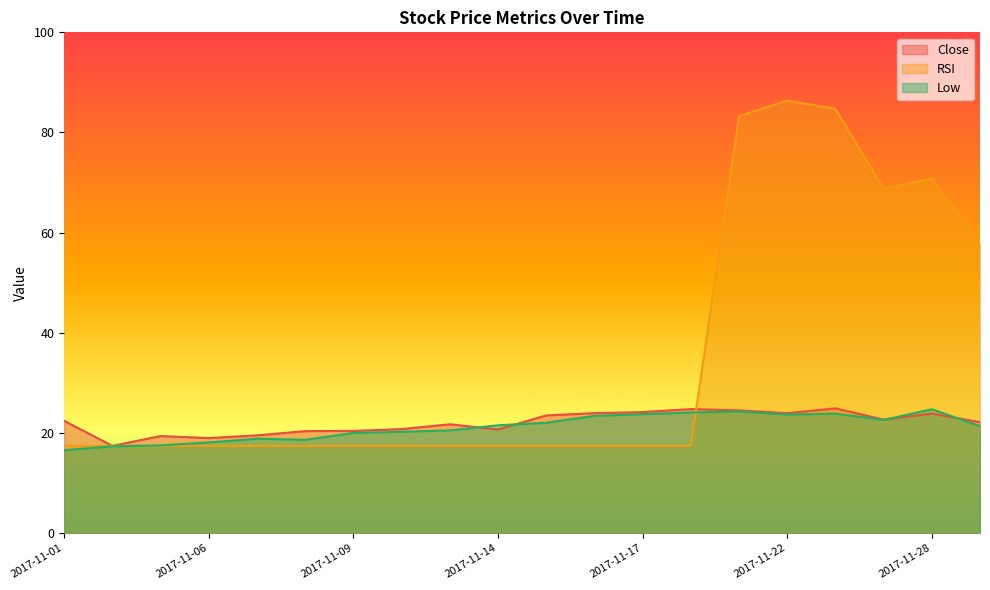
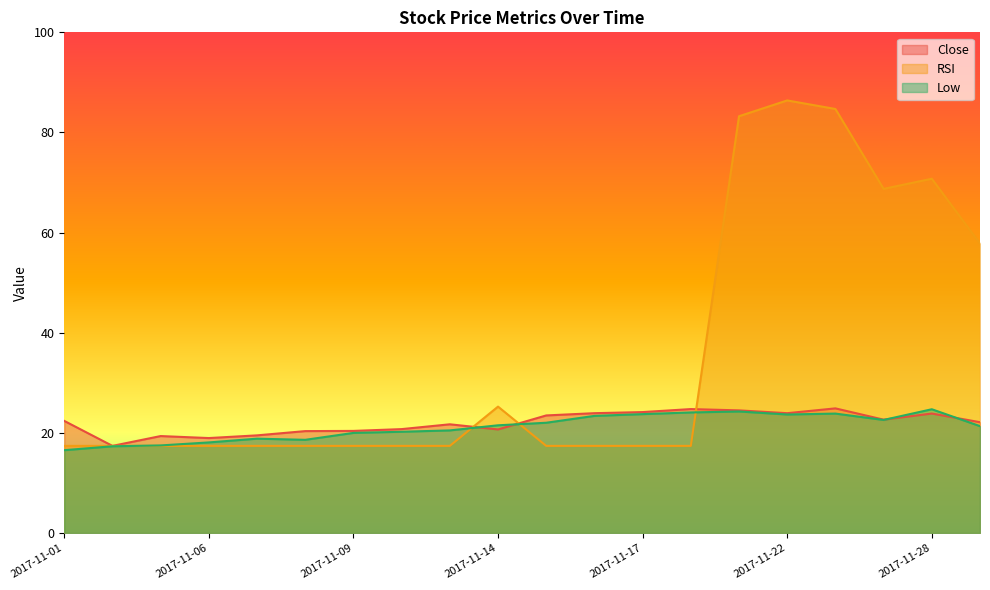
RSI, 2017-11-14: 17 -> 25
